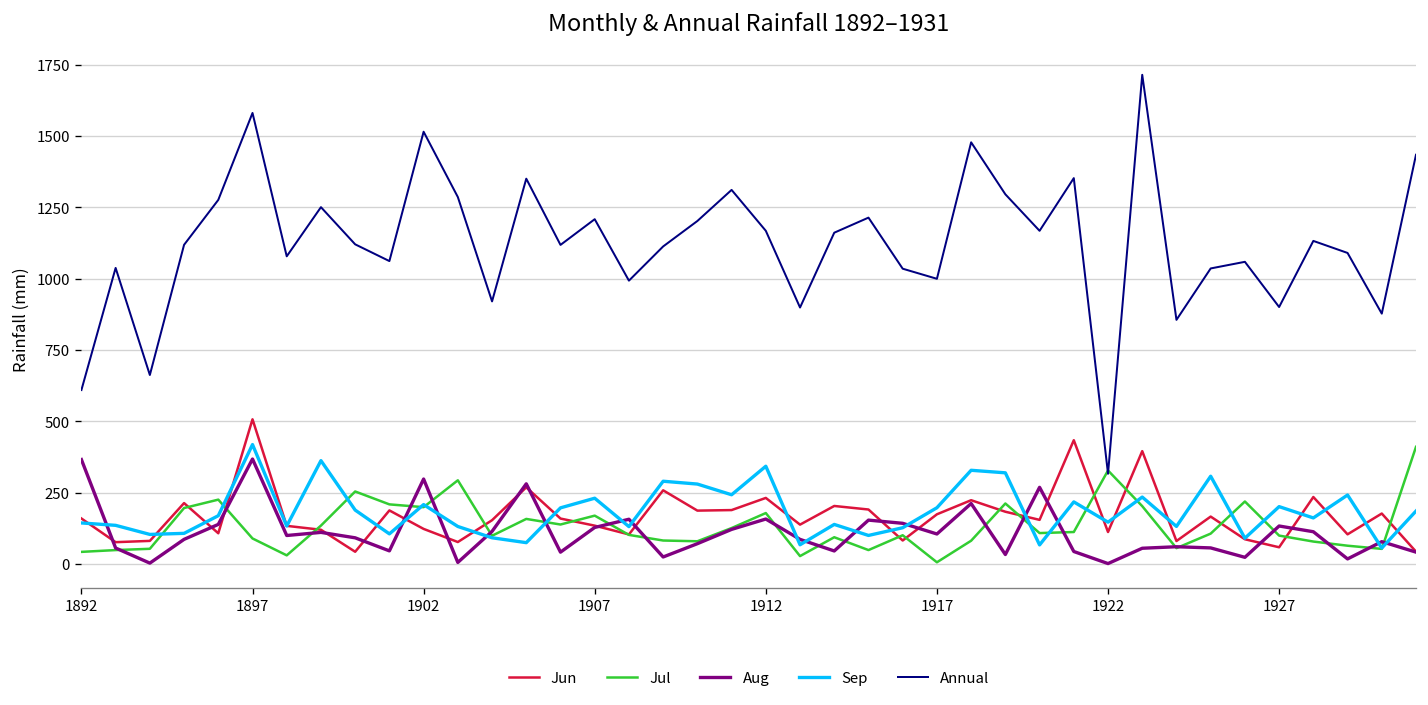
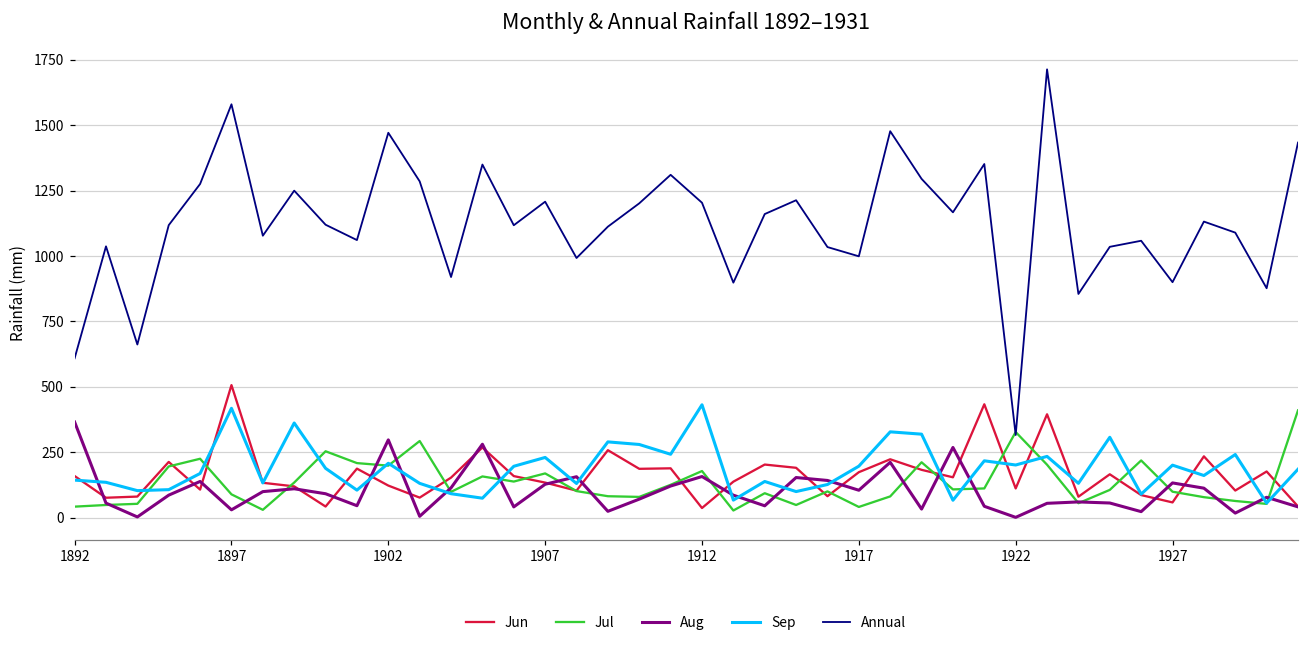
Aug, 1897: 370 -> 30
Annual, 1902: 1510 -> 1470
Jun, 1912: 230 -> 40
Sep, 1912: 340 -> 430
Annual, 1912: 1170 -> 1200
Jul, 1917: 10 -> 40
Sep, 1922: 150 -> 200
